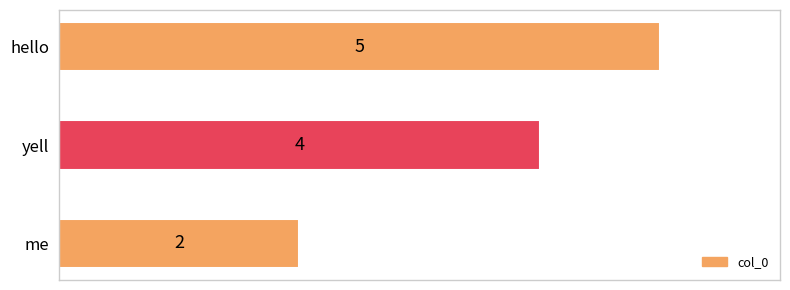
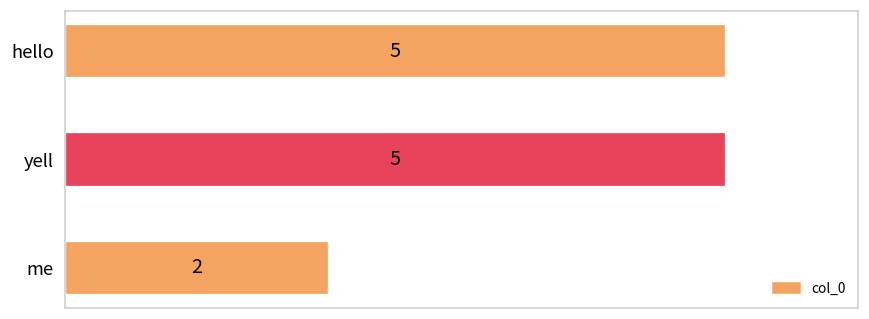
yell: 4 -> 5
